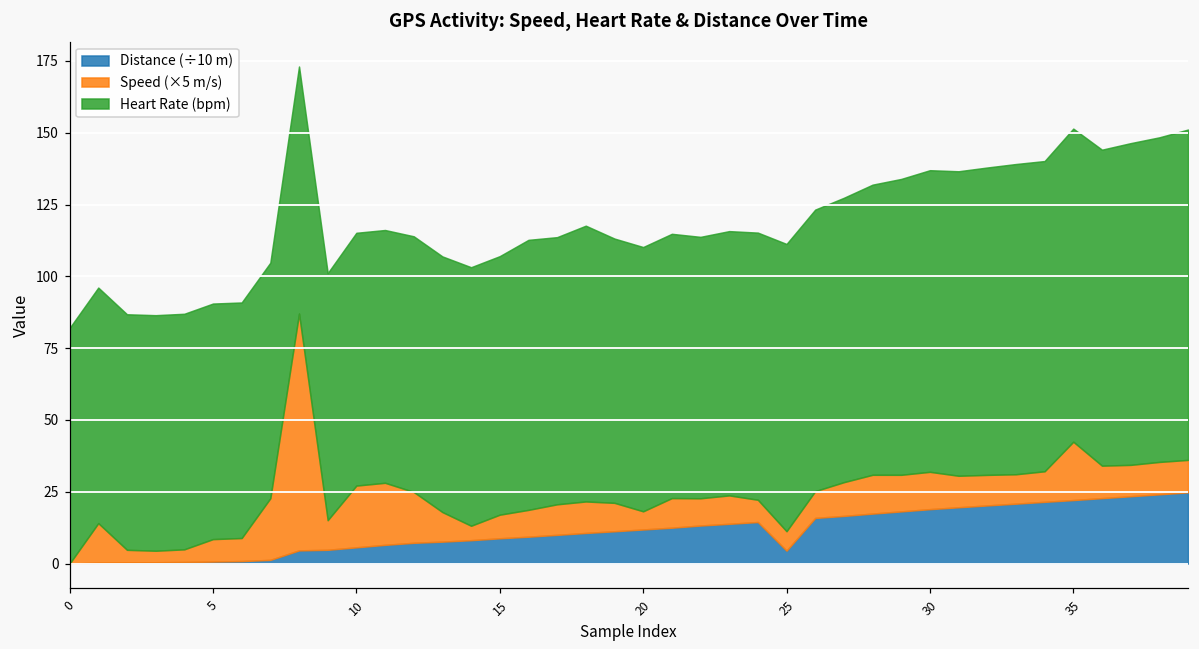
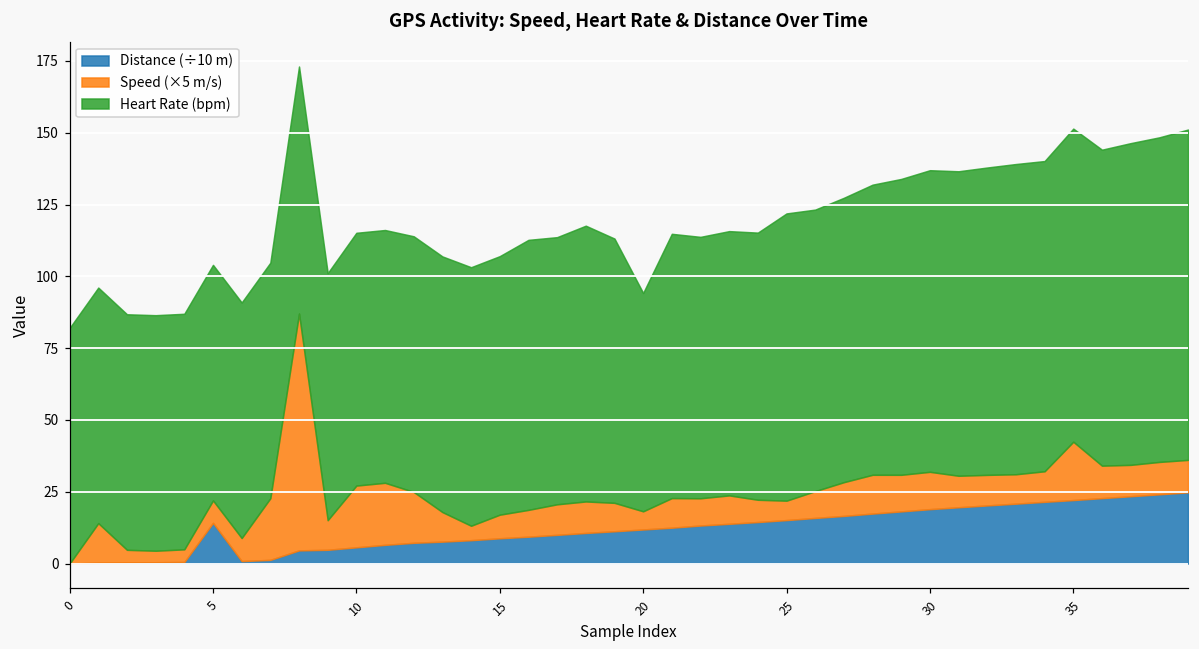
Distance (÷10 m), 5: 1 -> 14
Heart Rate (bpm), 20: 92 -> 76
Distance (÷10 m), 25: 4 -> 15
